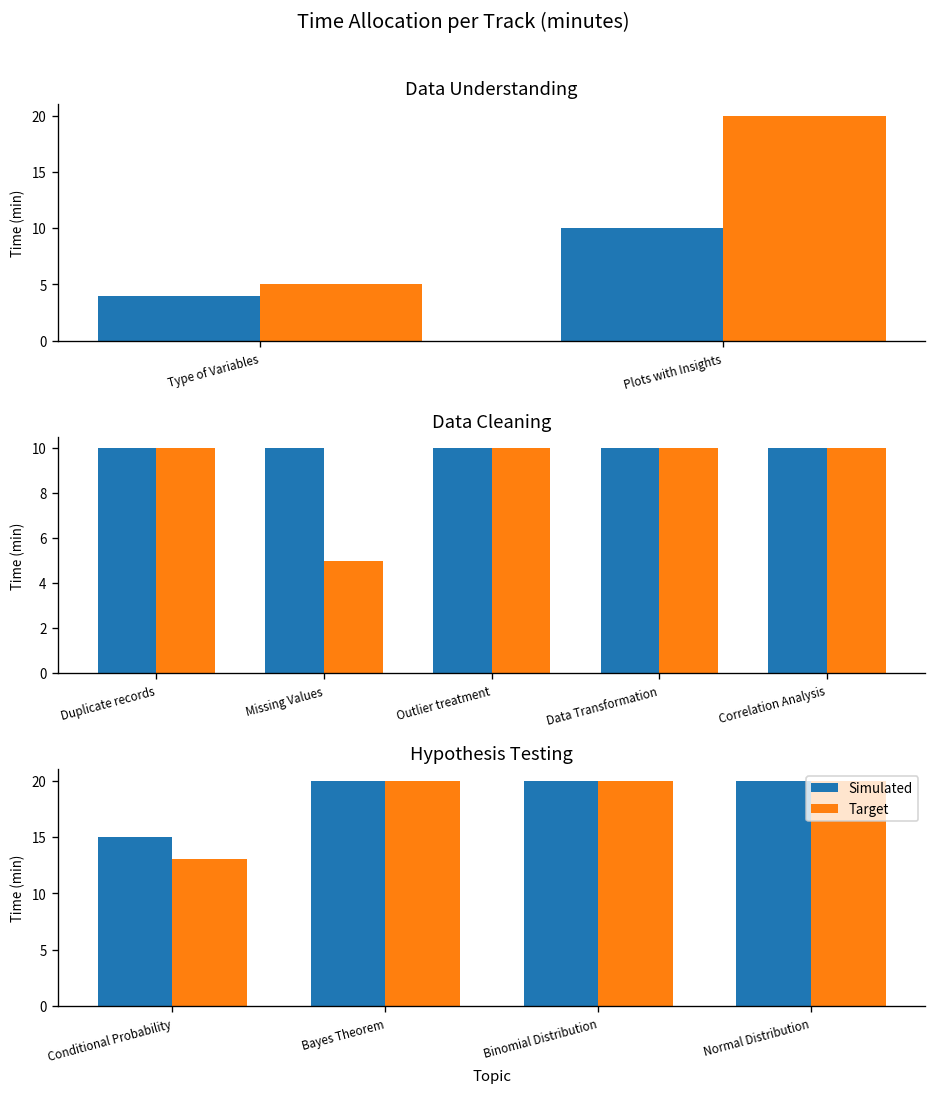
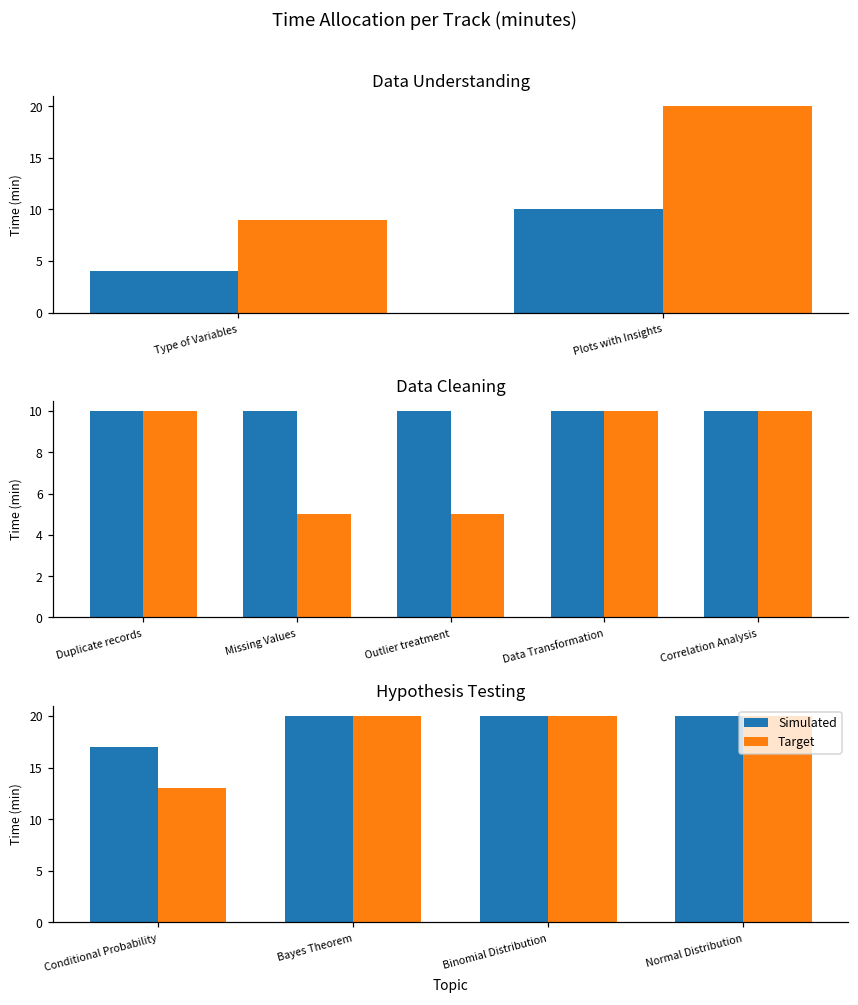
Data Understanding, Target, Type of Variables: 5 -> 9
Data Cleaning, Target, Outlier treatment: 10 -> 5
Hypothesis Testing, Simulated, Conditional Probability: 15 -> 17
